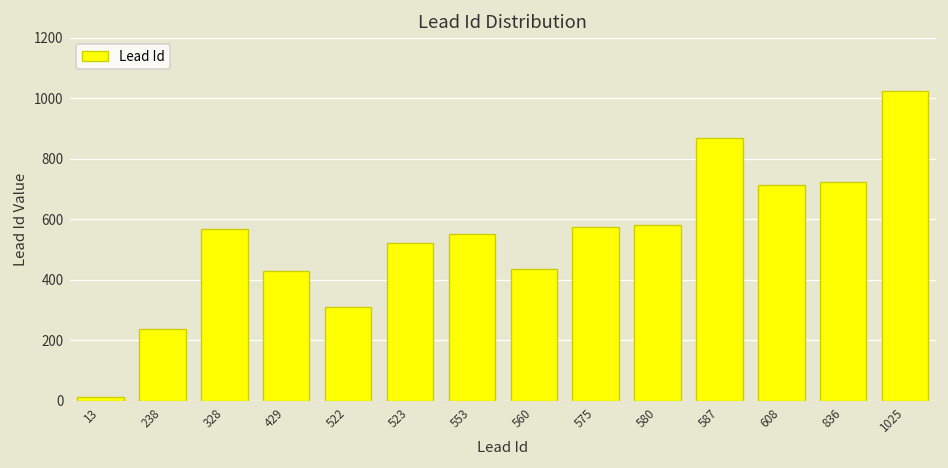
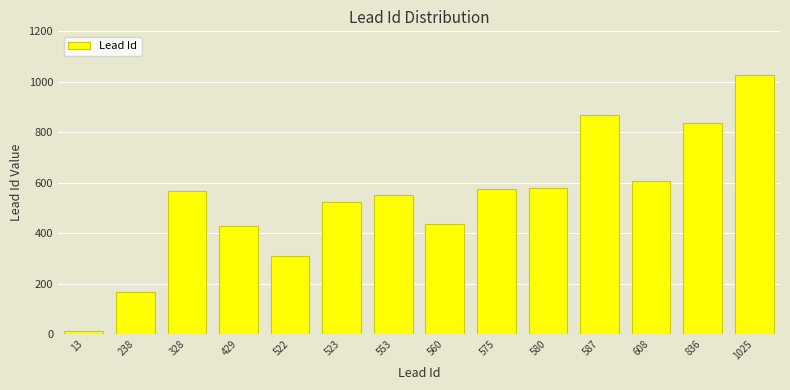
238: 240 -> 170
608: 710 -> 610
836: 720 -> 840
